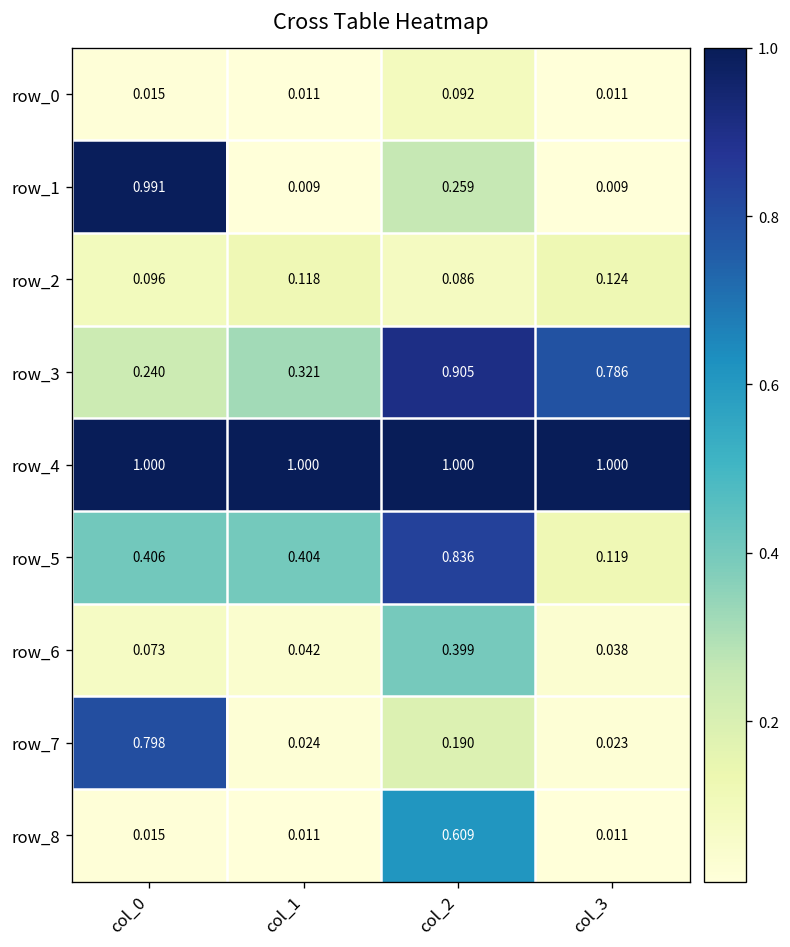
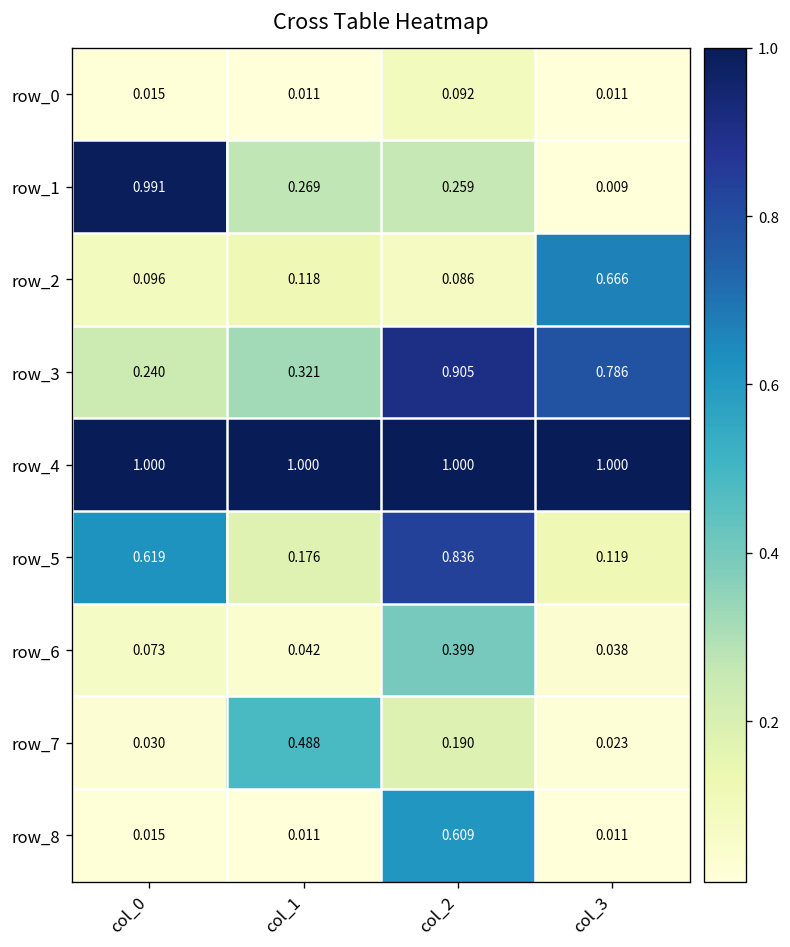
row_1, col_1: 0.009 -> 0.269
row_2, col_3: 0.124 -> 0.666
row_5, col_0: 0.406 -> 0.619
row_5, col_1: 0.404 -> 0.176
row_7, col_0: 0.798 -> 0.030
row_7, col_1: 0.024 -> 0.488
